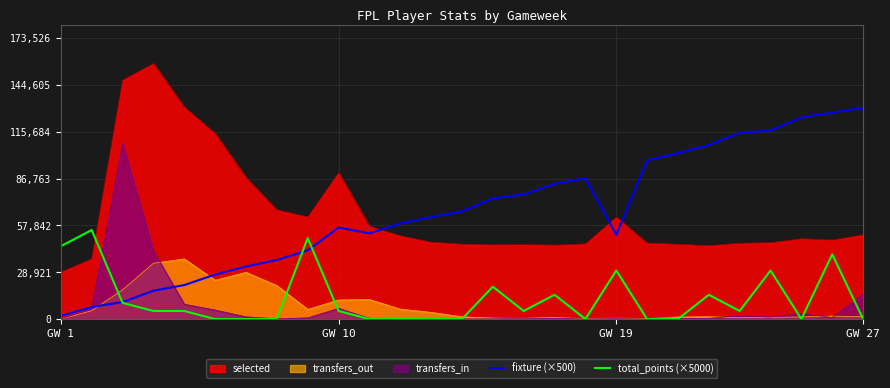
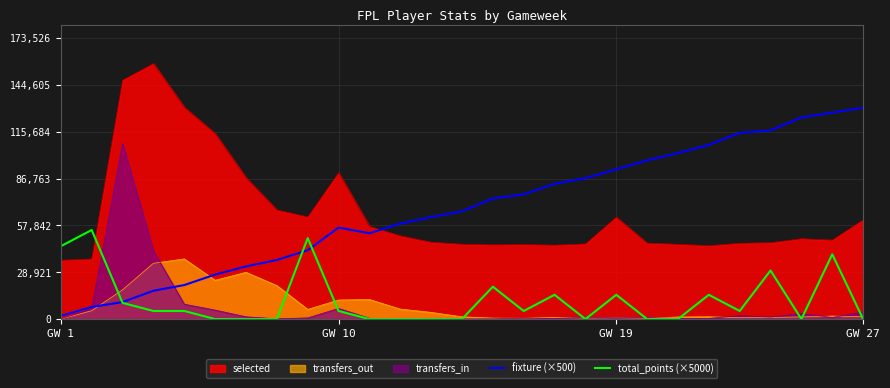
selected, GW 1: 29,000 -> 36,000
fixture (×500), GW 19: 52,000 -> 93,000
total_points (×5000), GW 19: 30,000 -> 15,000
selected, GW 27: 52,000 -> 61,000
transfers_in, GW 27: 16,000 -> 4,000
